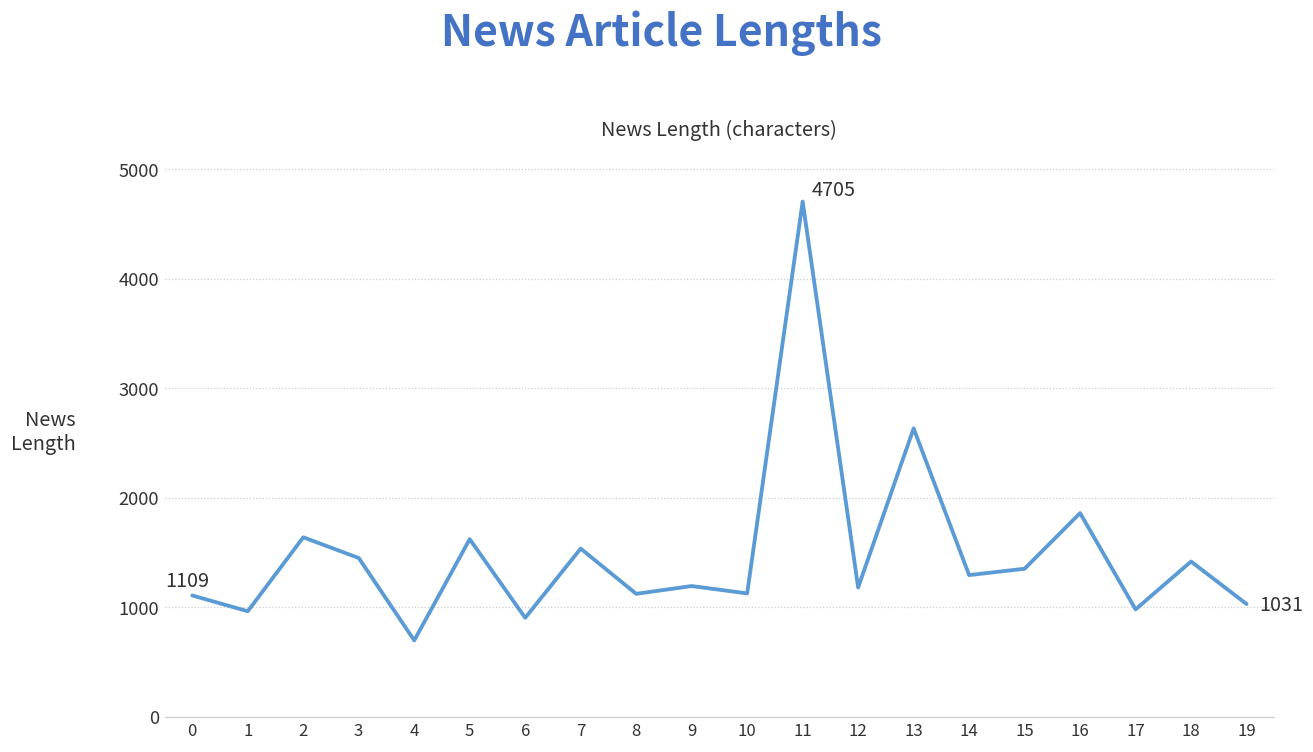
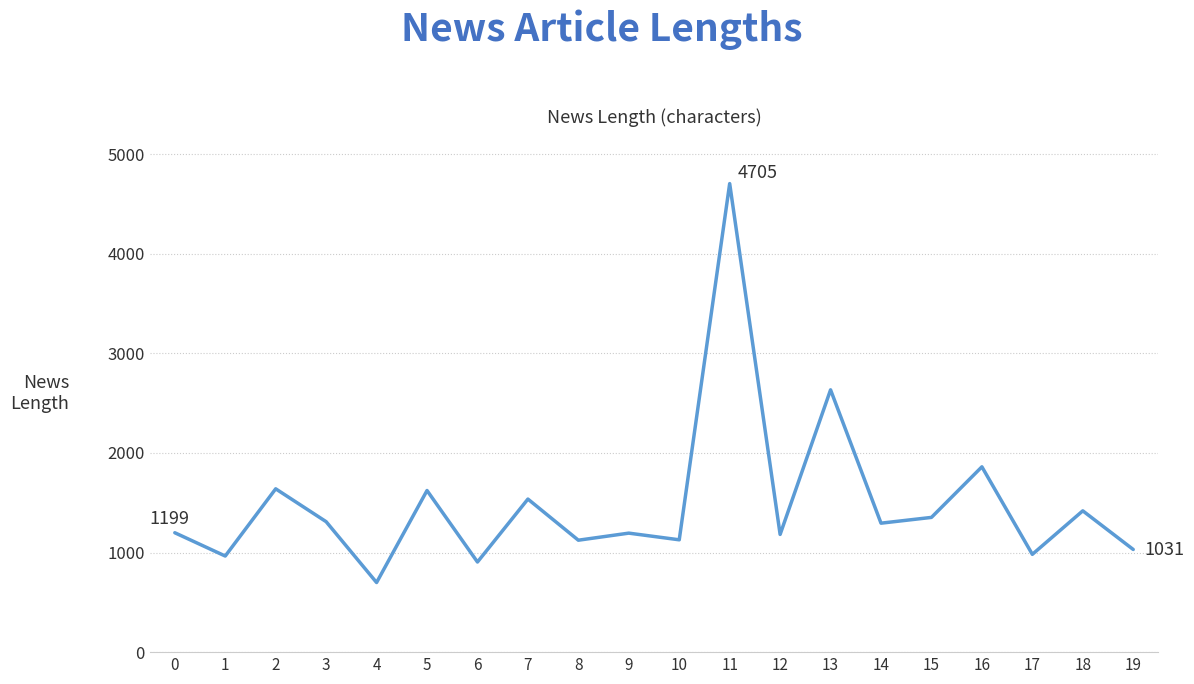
0: 1109 -> 1199
3: 1500 -> 1300
